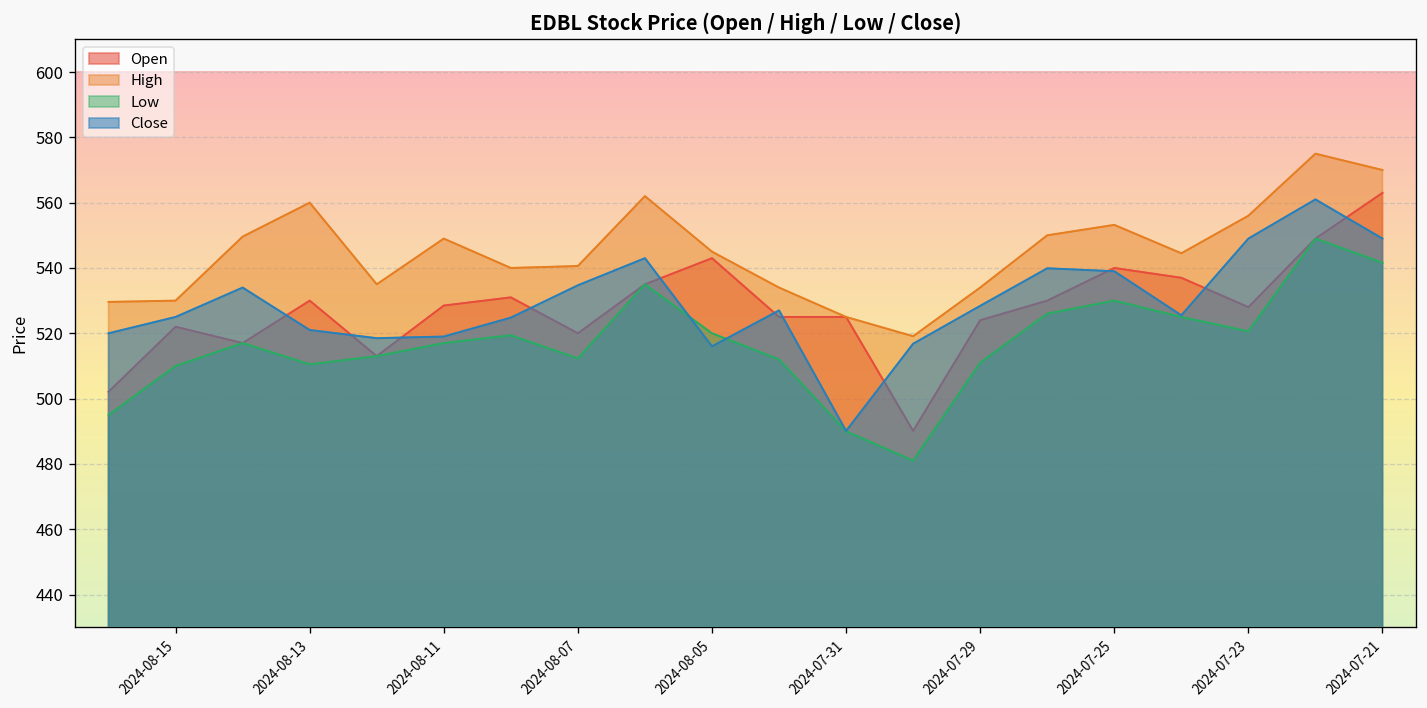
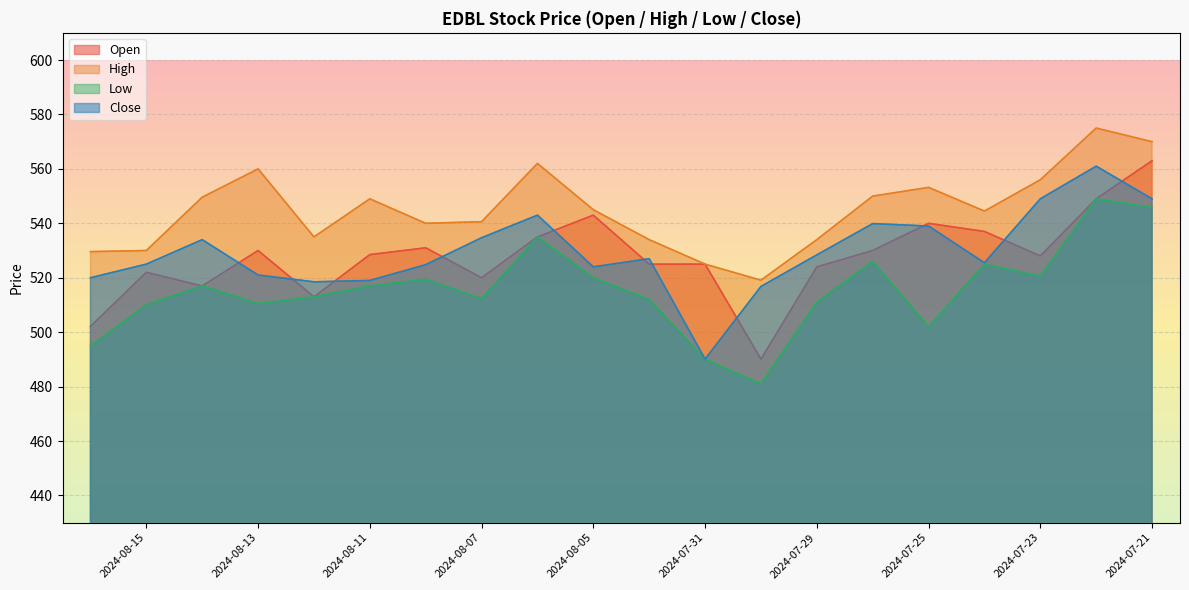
Close, 2024-08-05: 516 -> 524
Low, 2024-07-25: 530 -> 502
Low, 2024-07-21: 542 -> 546
